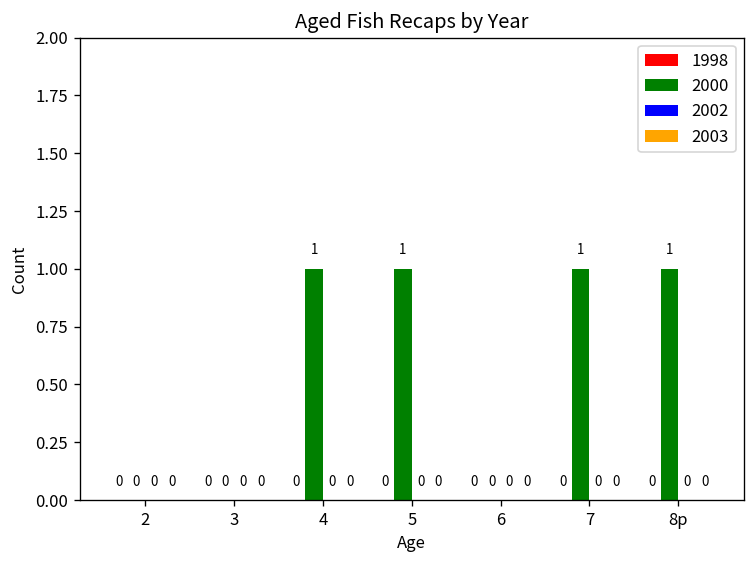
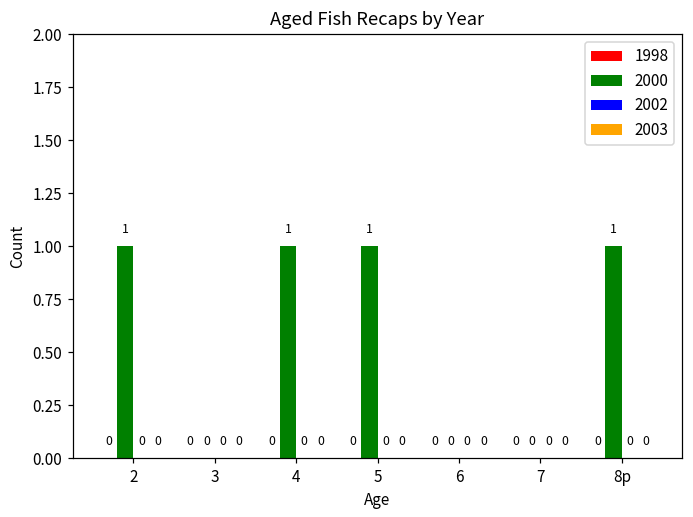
2000, 2: 0 -> 1
2000, 7: 1 -> 0
